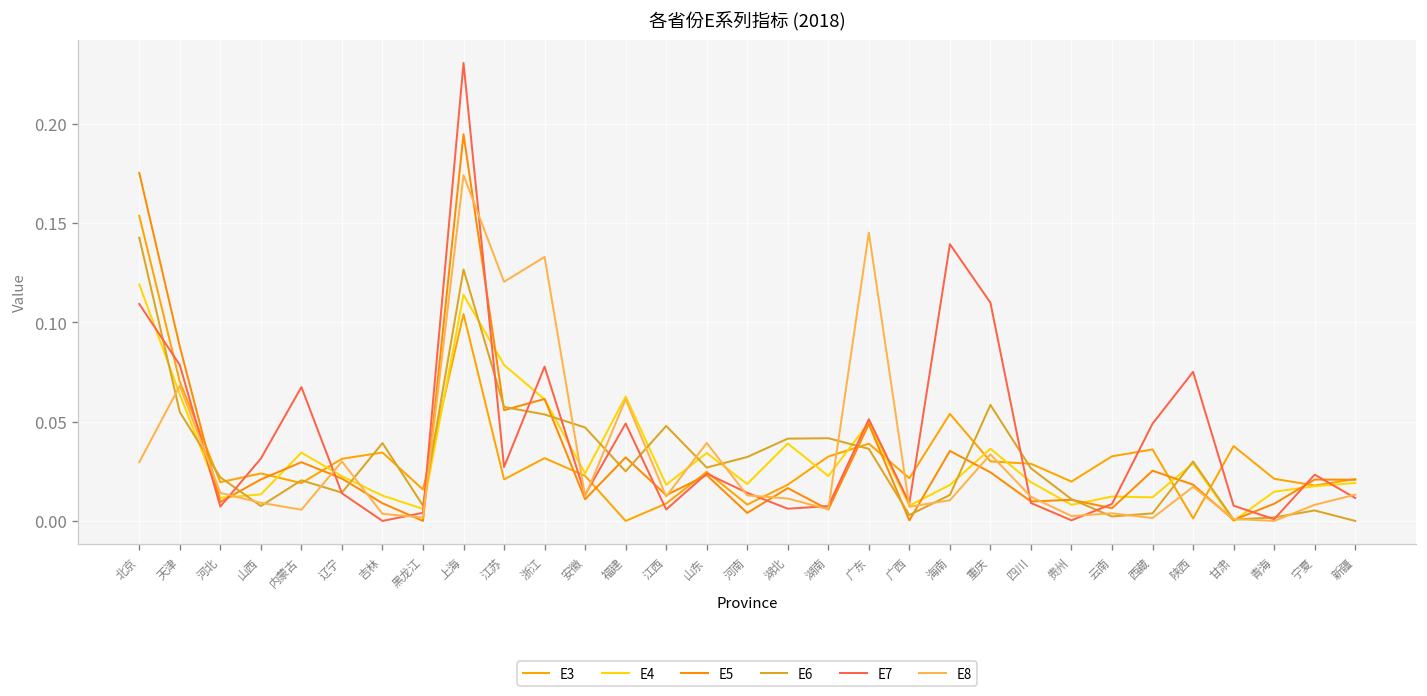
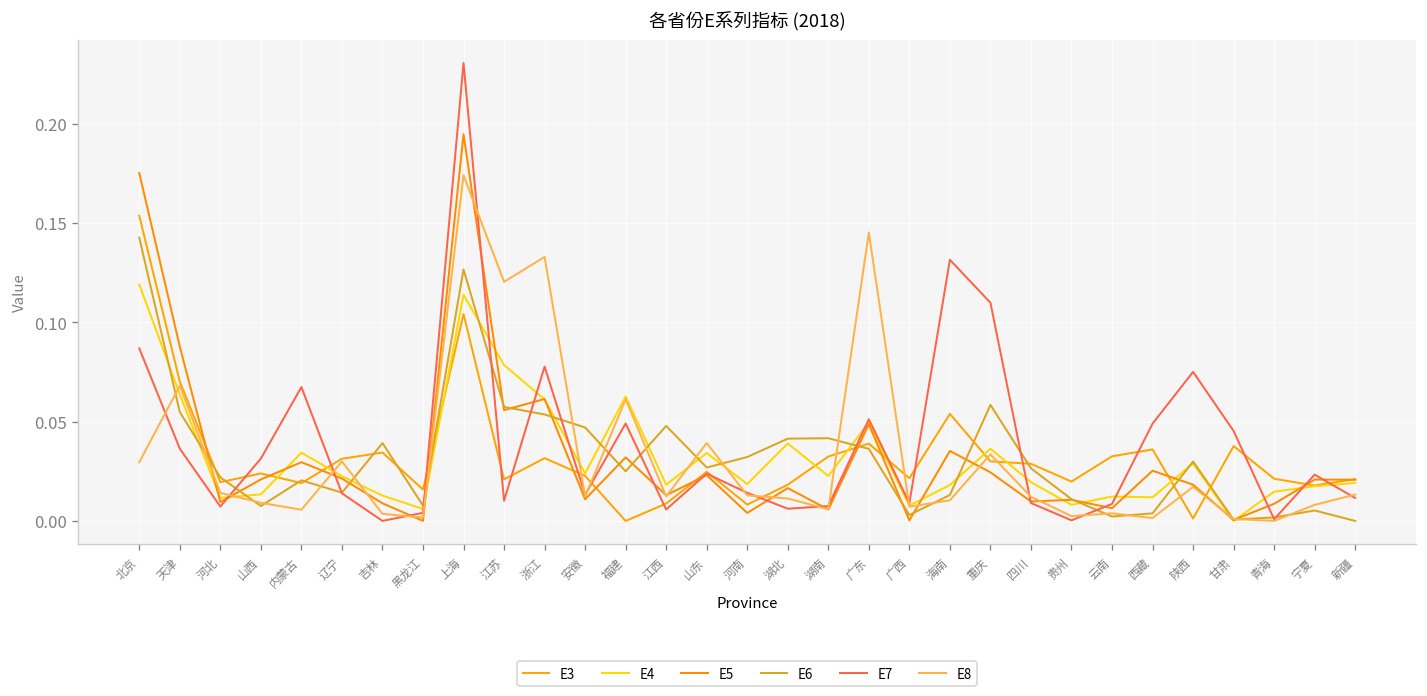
E7, 北京: 0.109 -> 0.087
E7, 天津: 0.079 -> 0.036
E7, 江苏: 0.027 -> 0.010
E7, 海南: 0.139 -> 0.131
E7, 甘肃: 0.008 -> 0.045
